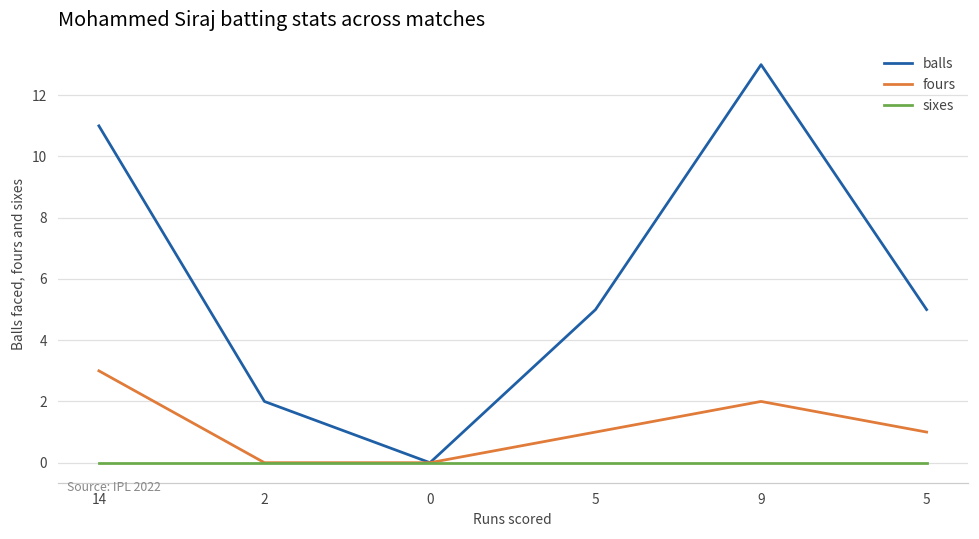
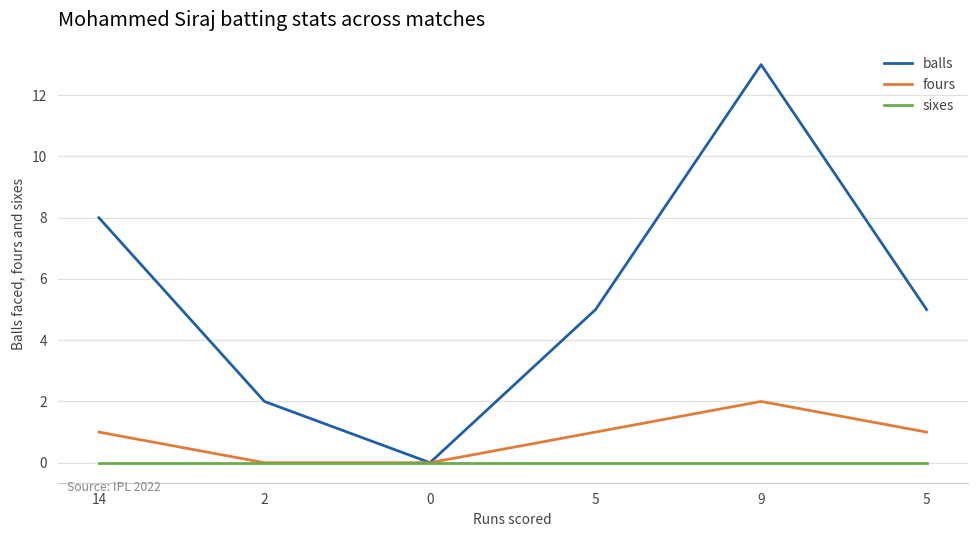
balls, 14: 11 -> 8
fours, 14: 3 -> 1
